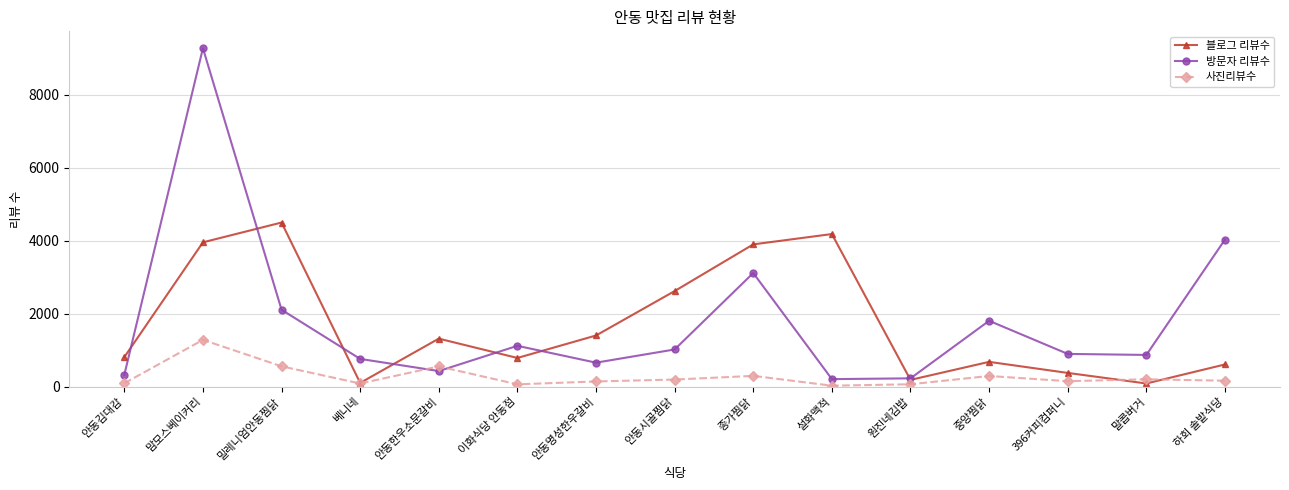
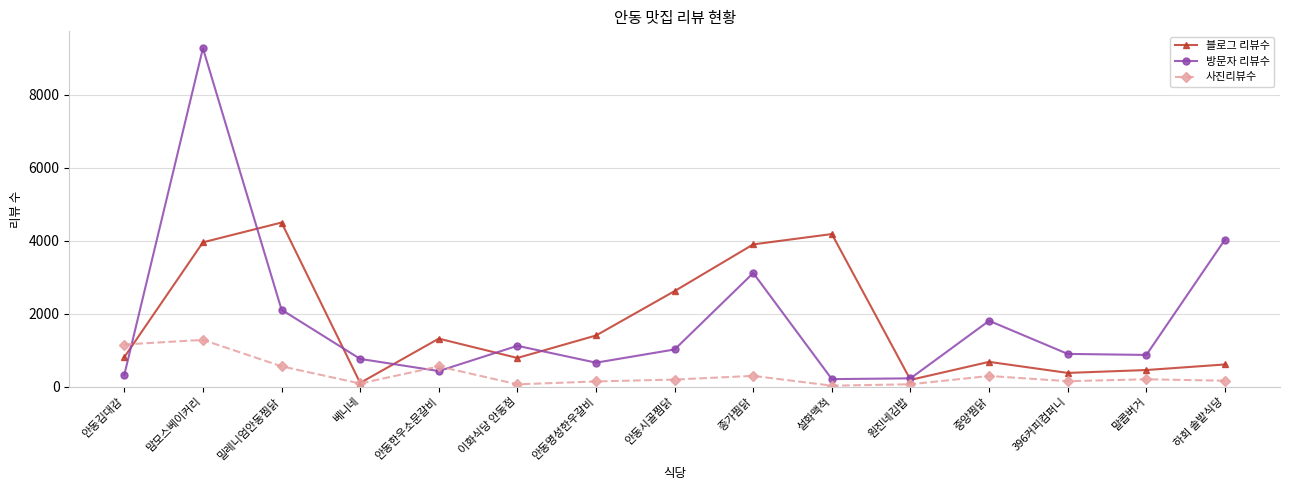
사진리뷰수, 안동김대감: 100 -> 1200
블로그 리뷰수, 말콥버거: 100 -> 500
